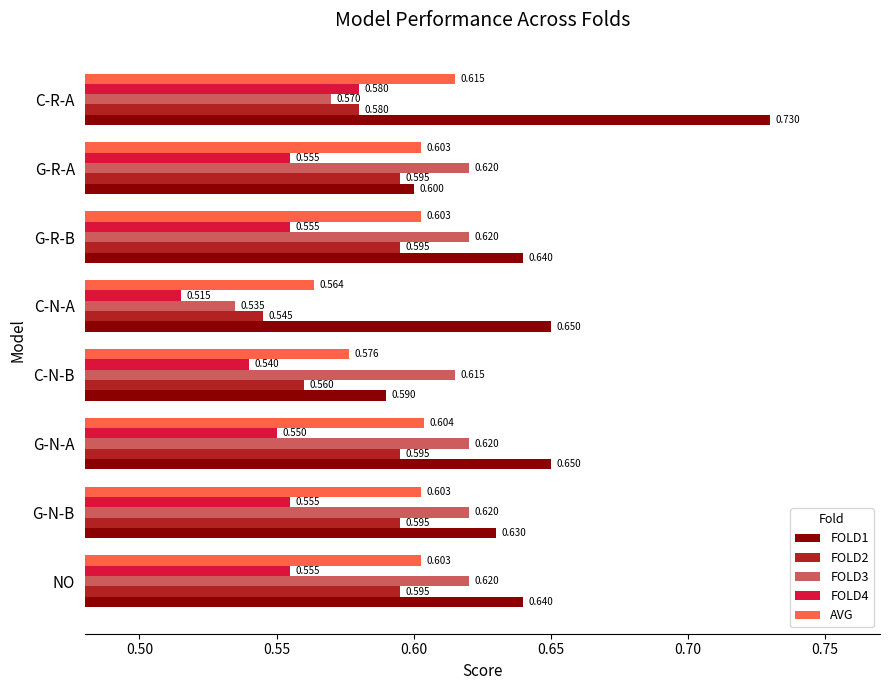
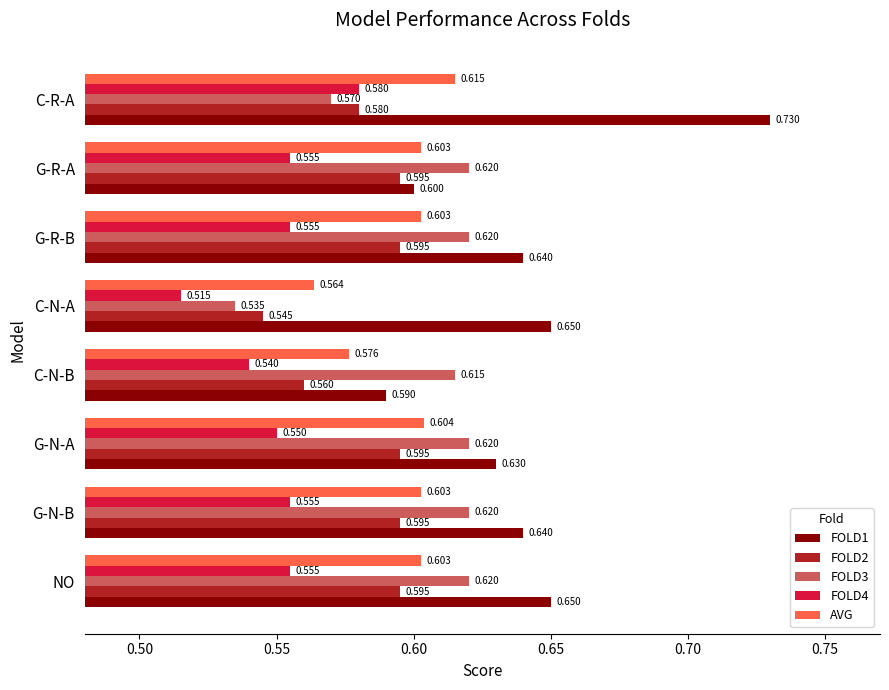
FOLD1, G-N-A: 0.650 -> 0.630
FOLD1, G-N-B: 0.630 -> 0.640
FOLD1, NO: 0.640 -> 0.650
